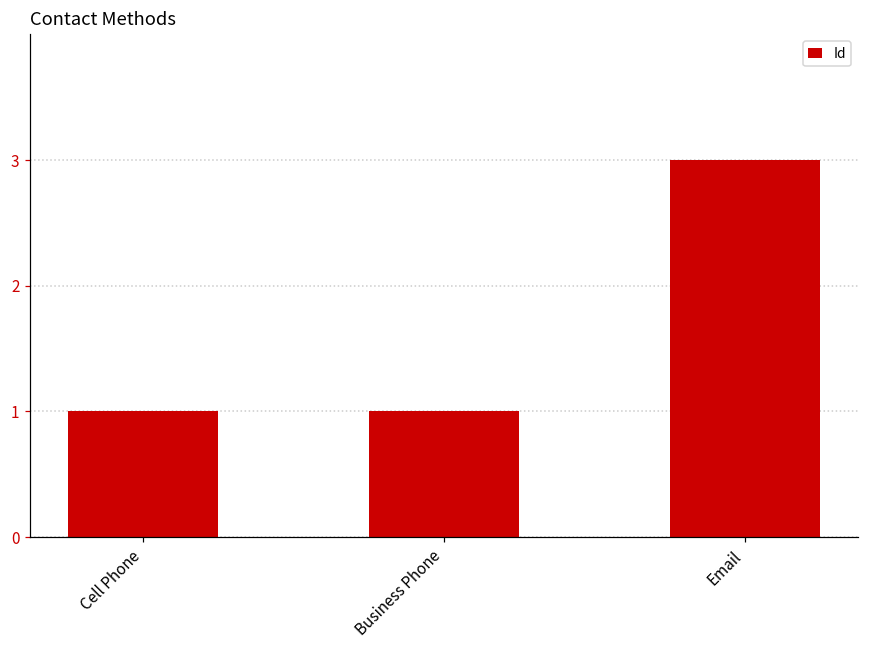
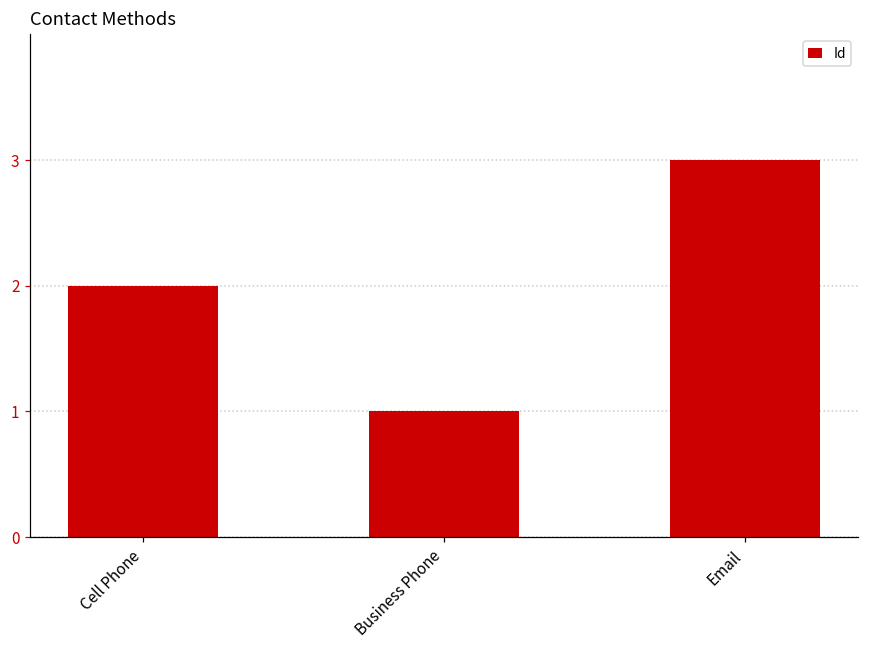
Cell Phone: 1 -> 2
